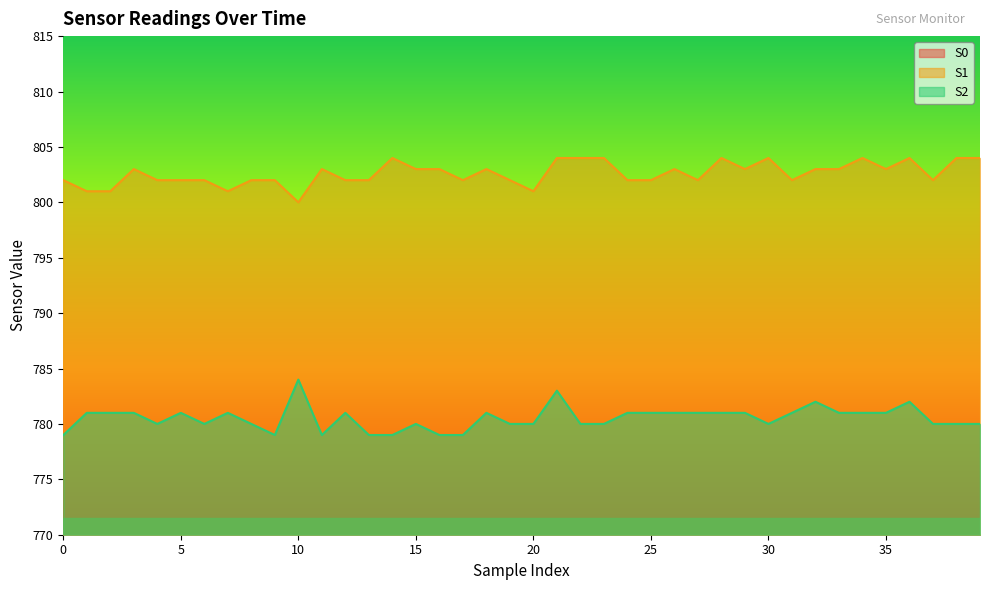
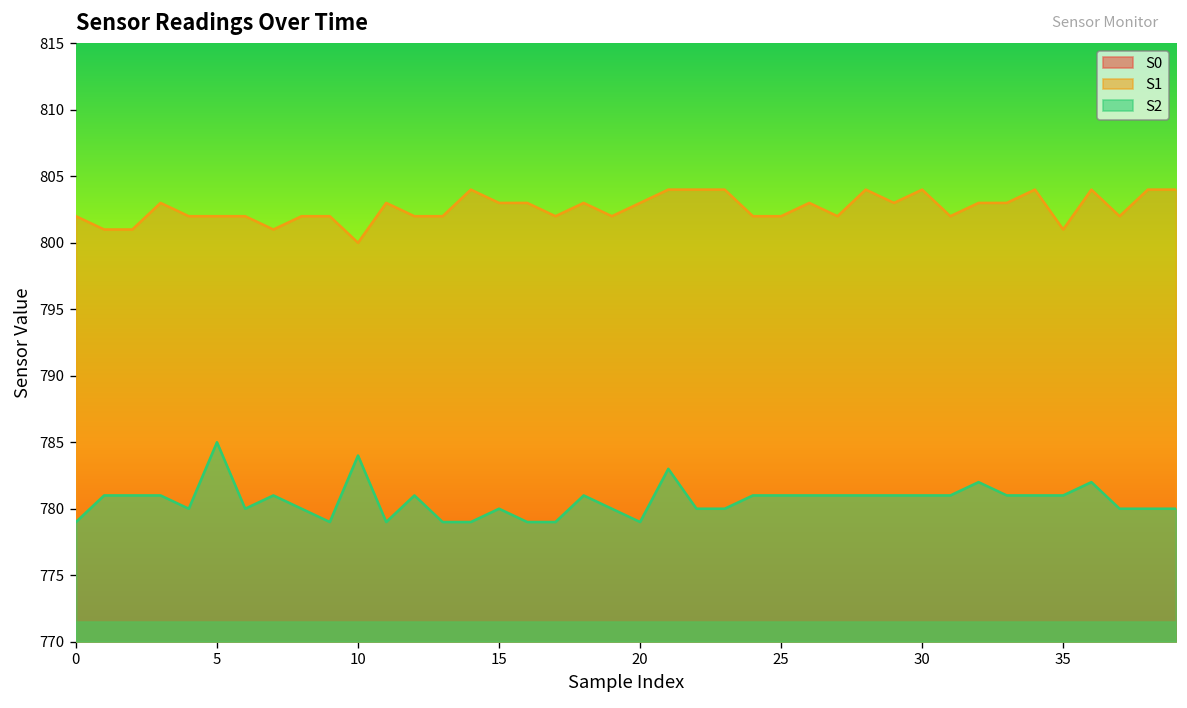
S2, 5: 781 -> 785
S1, 20: 801 -> 803
S2, 20: 780 -> 779
S2, 30: 780 -> 781
S1, 35: 803 -> 801
